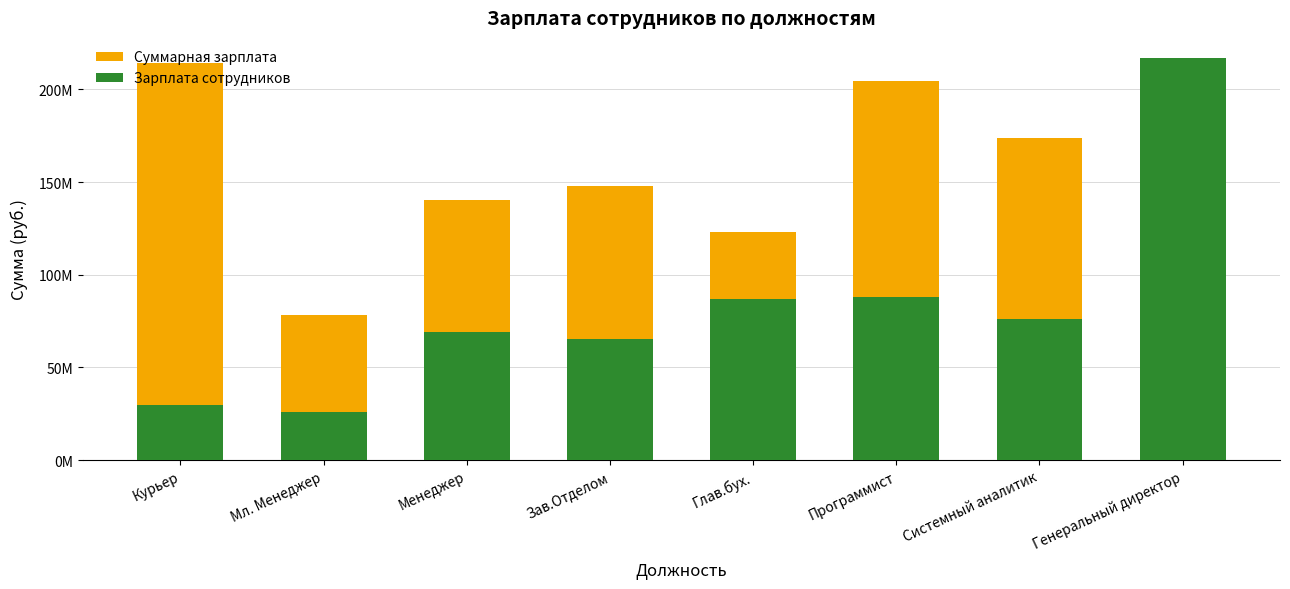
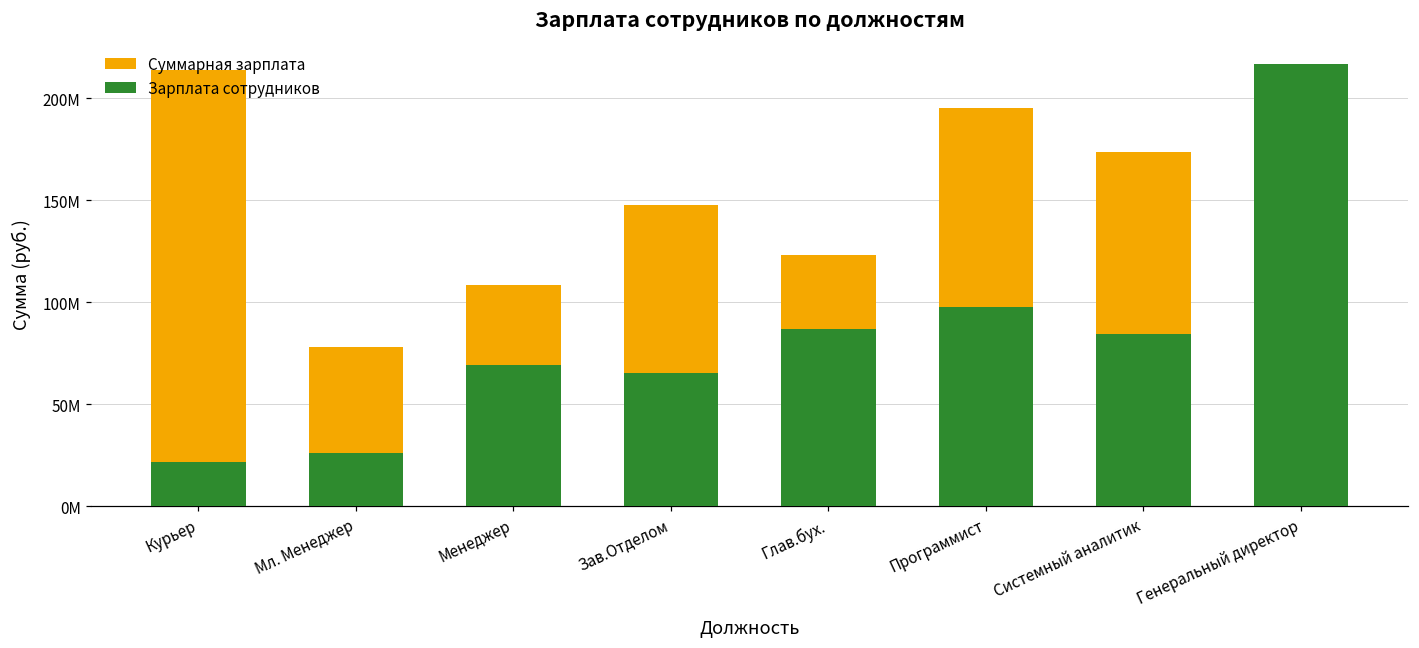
Зарплата сотрудников, Курьер: 30000000 -> 22000000
Суммарная зарплата, Менеджер: 140000000 -> 108000000
Суммарная зарплата, Программист: 204000000 -> 195000000
Зарплата сотрудников, Программист: 88000000 -> 98000000
Зарплата сотрудников, Системный аналитик: 76000000 -> 85000000
